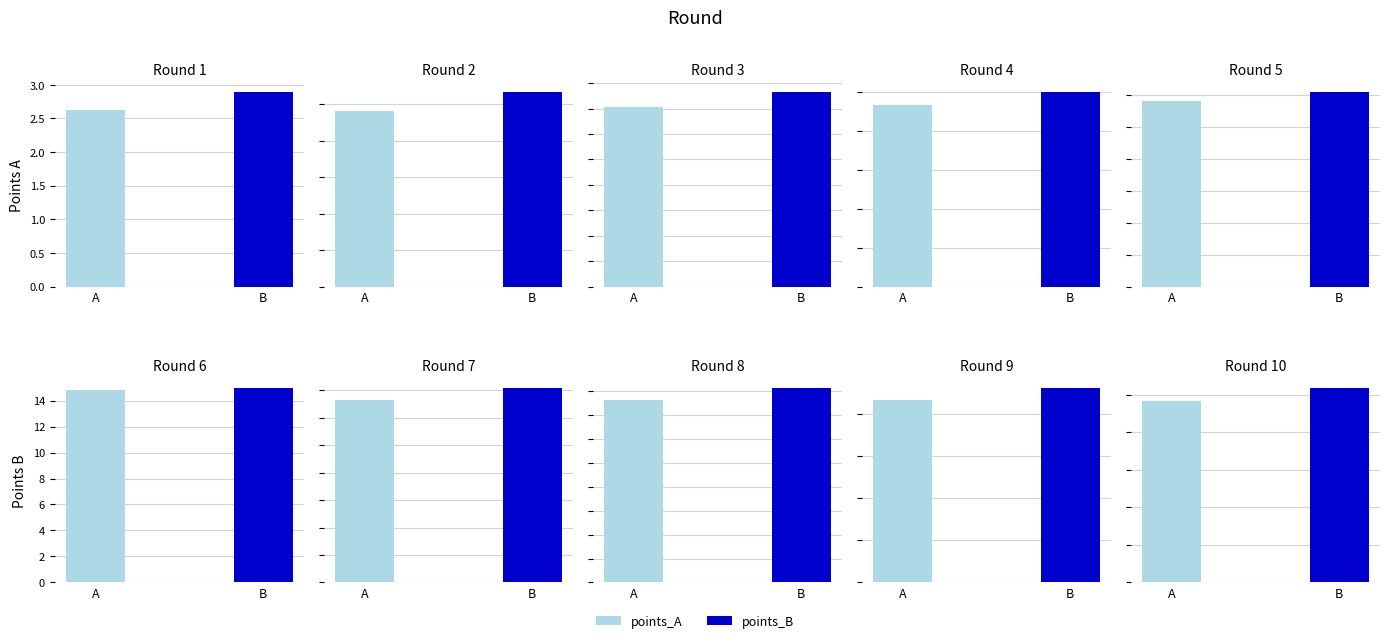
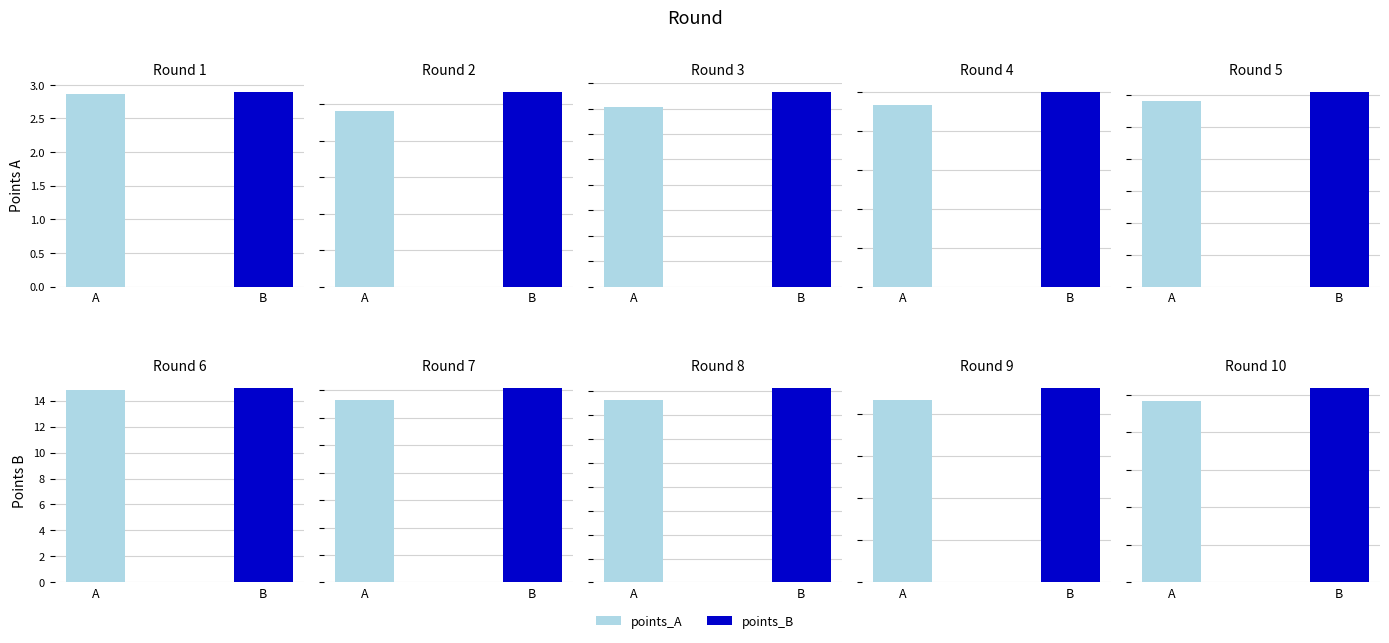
Round 1, A: 2.6 -> 2.9
